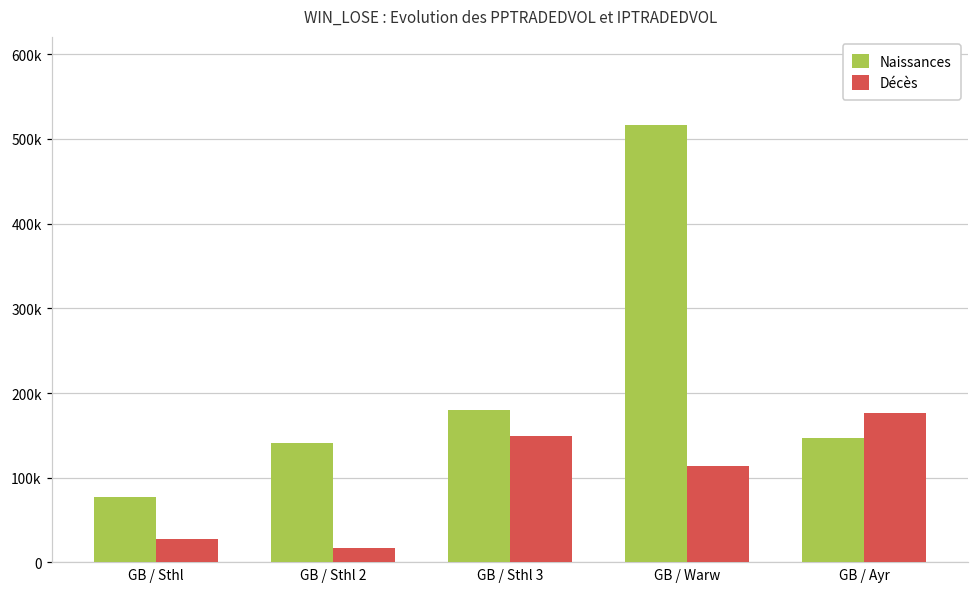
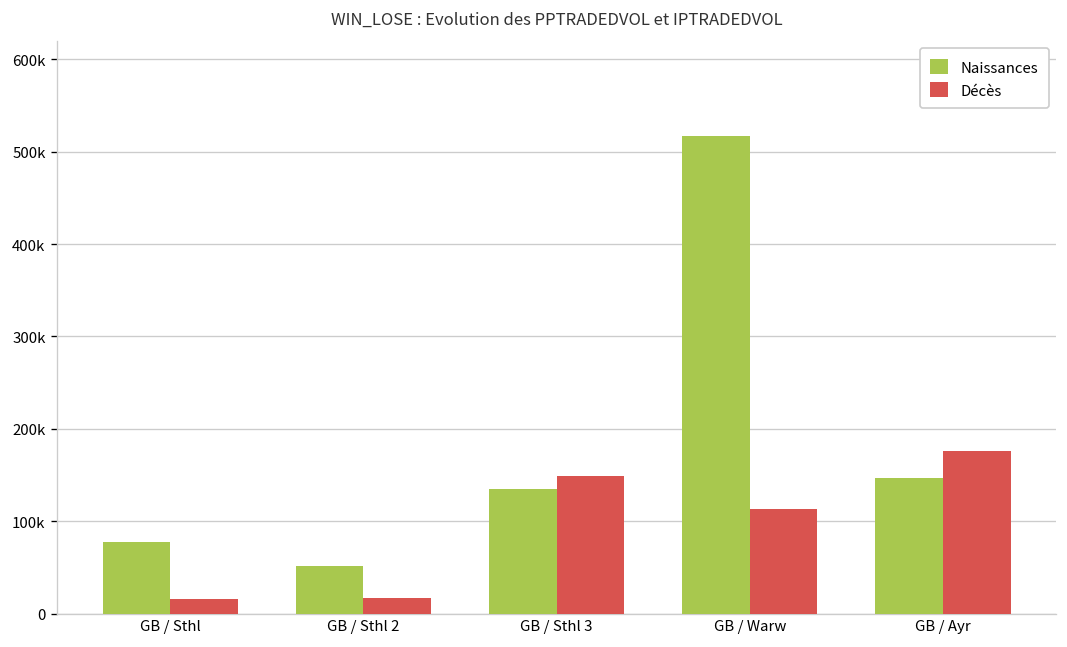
Décès, GB / Sthl: 30000 -> 20000
Naissances, GB / Sthl 2: 140000 -> 50000
Naissances, GB / Sthl 3: 180000 -> 130000
